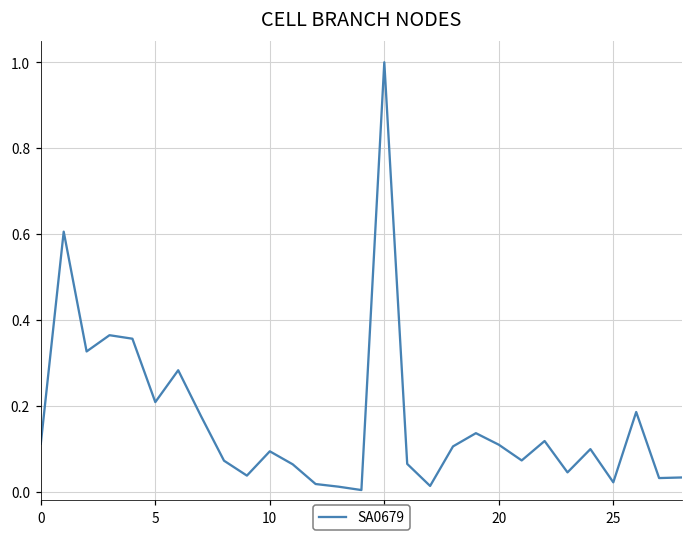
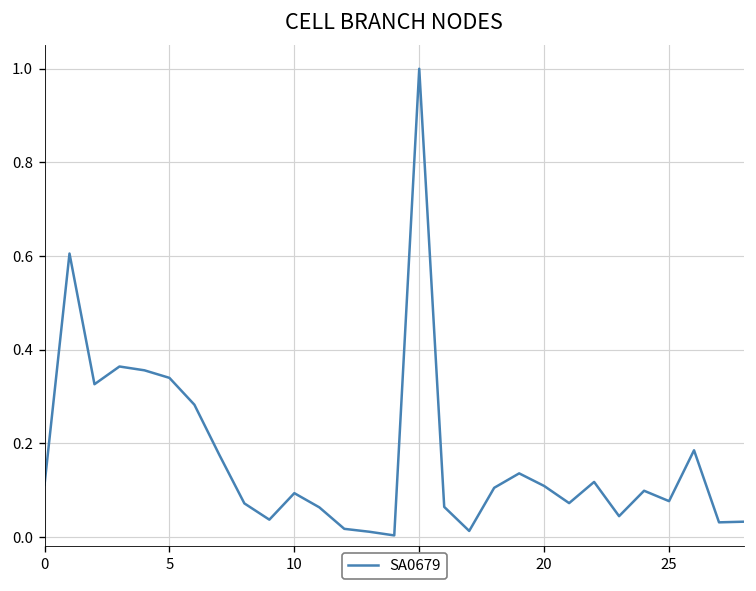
5: 0.21 -> 0.34
25: 0.02 -> 0.08
